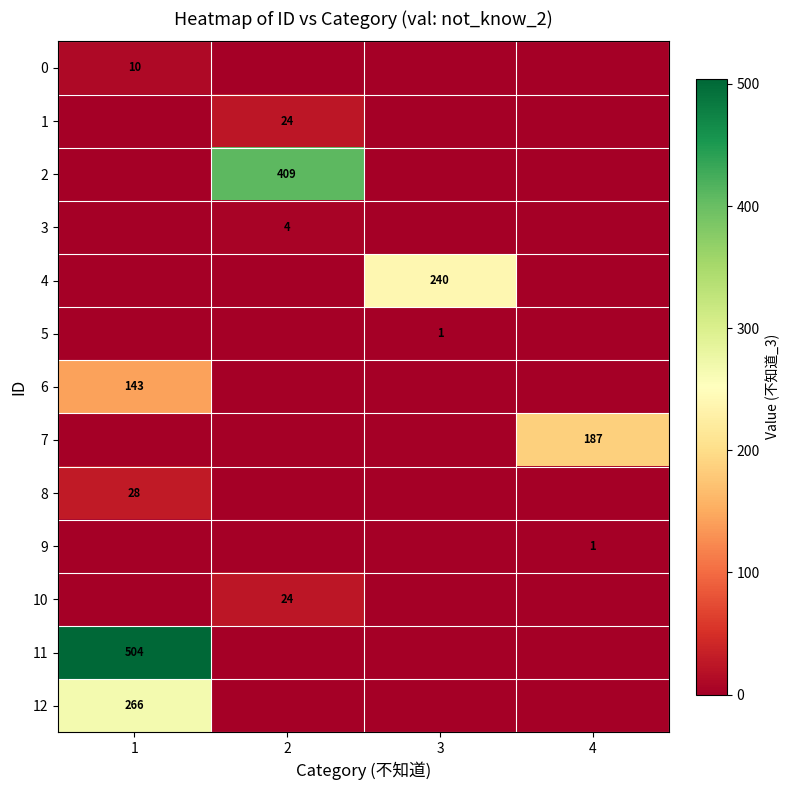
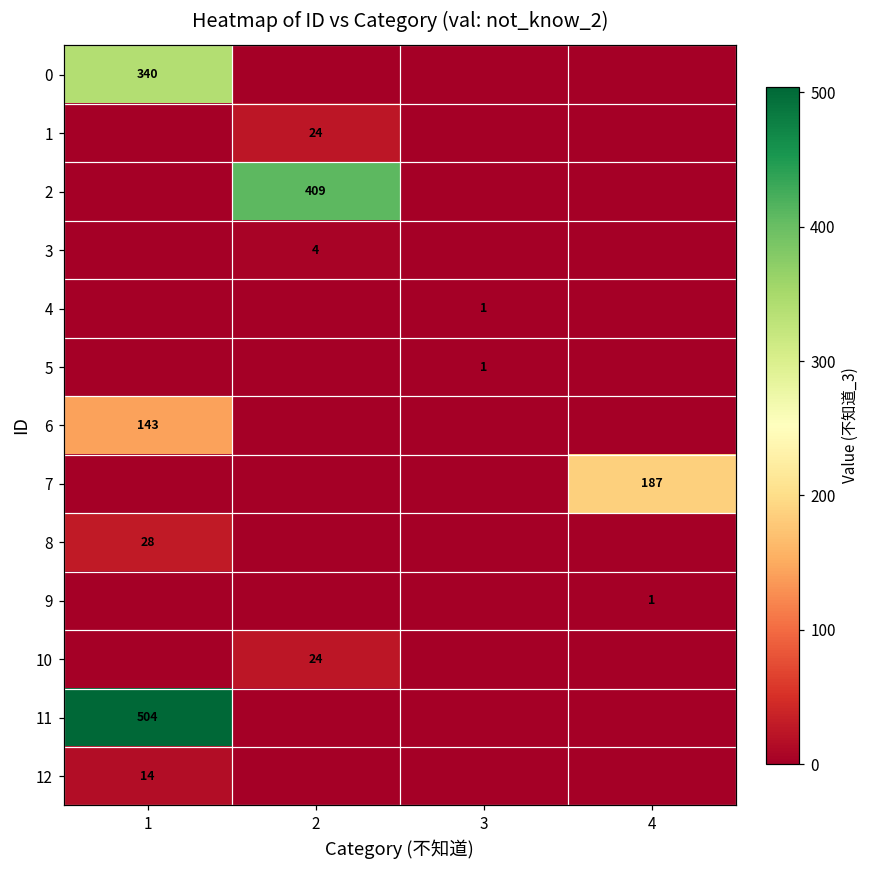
0, 1: 10 -> 340
4, 3: 240 -> 1
12, 1: 266 -> 14
